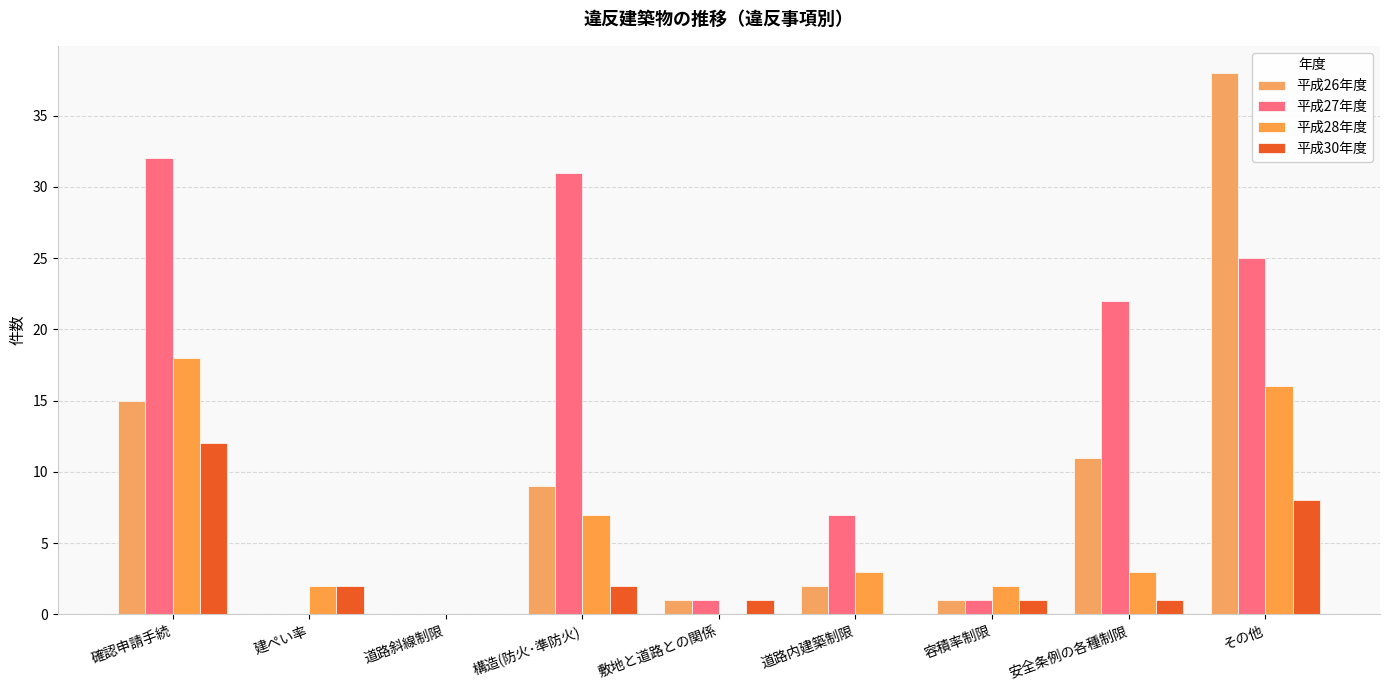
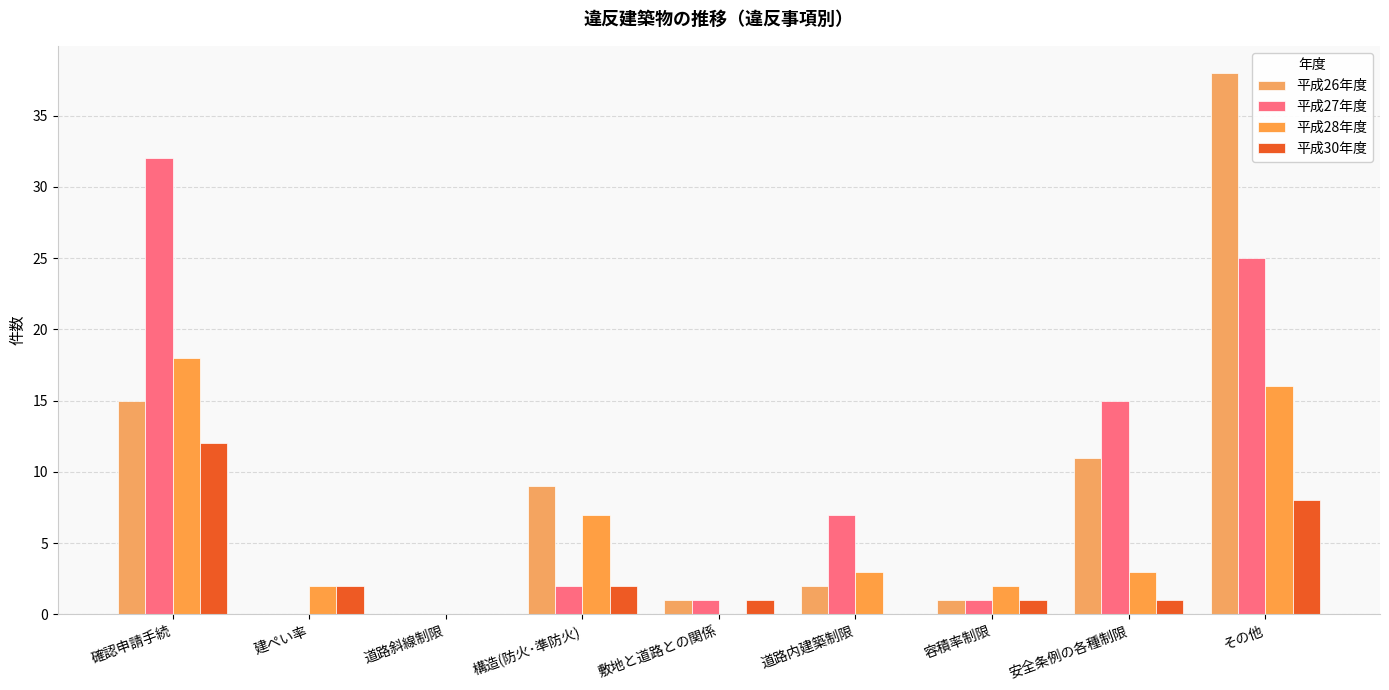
平成27年度, 構造(防火･準防火): 31 -> 2
平成27年度, 安全条例の各種制限: 22 -> 15
